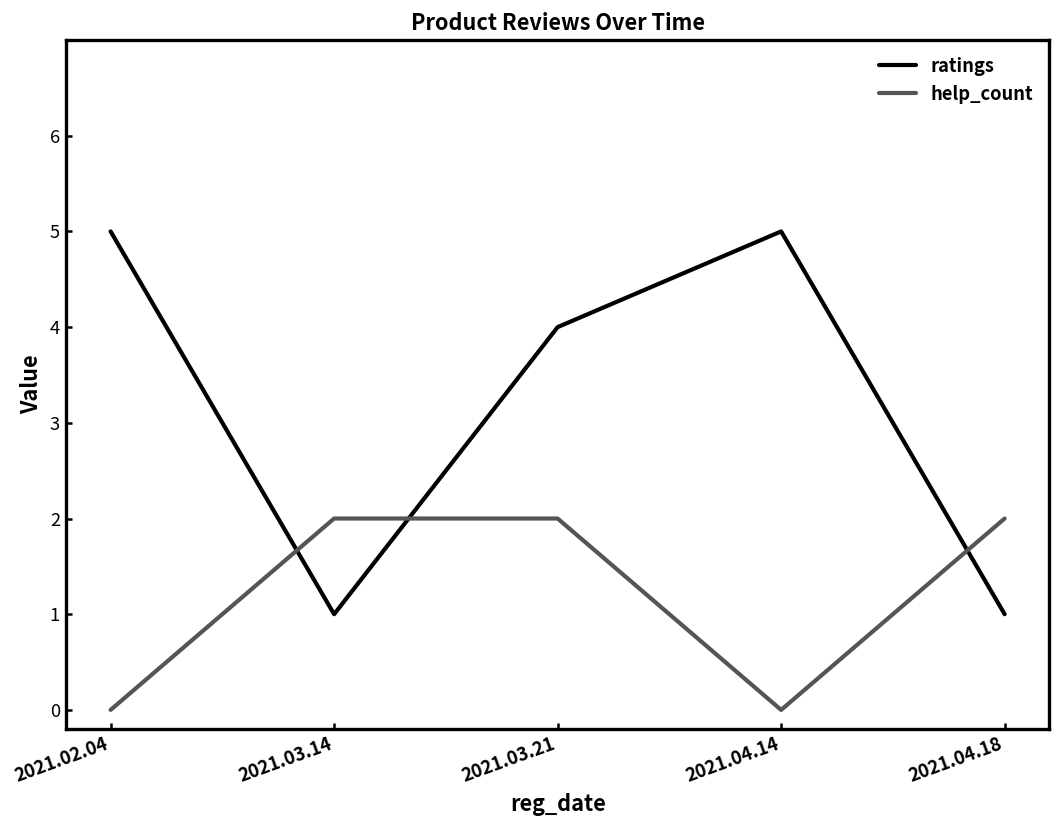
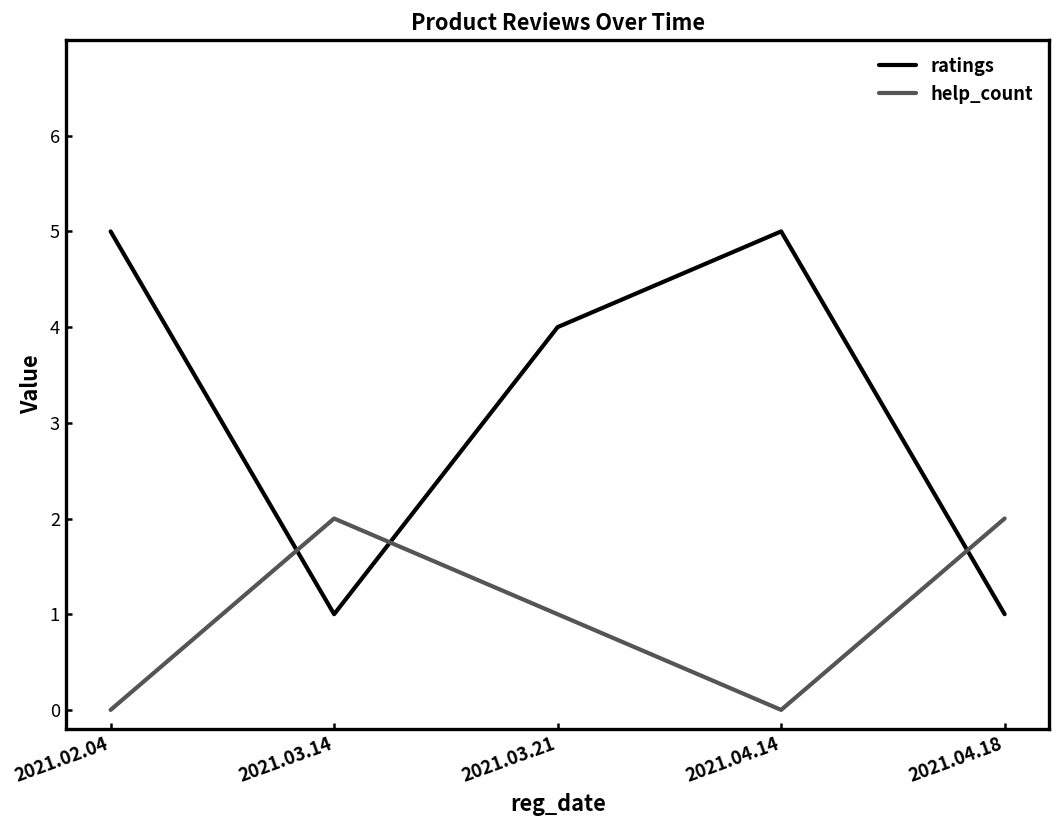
help_count, 2021.03.21: 2 -> 1
